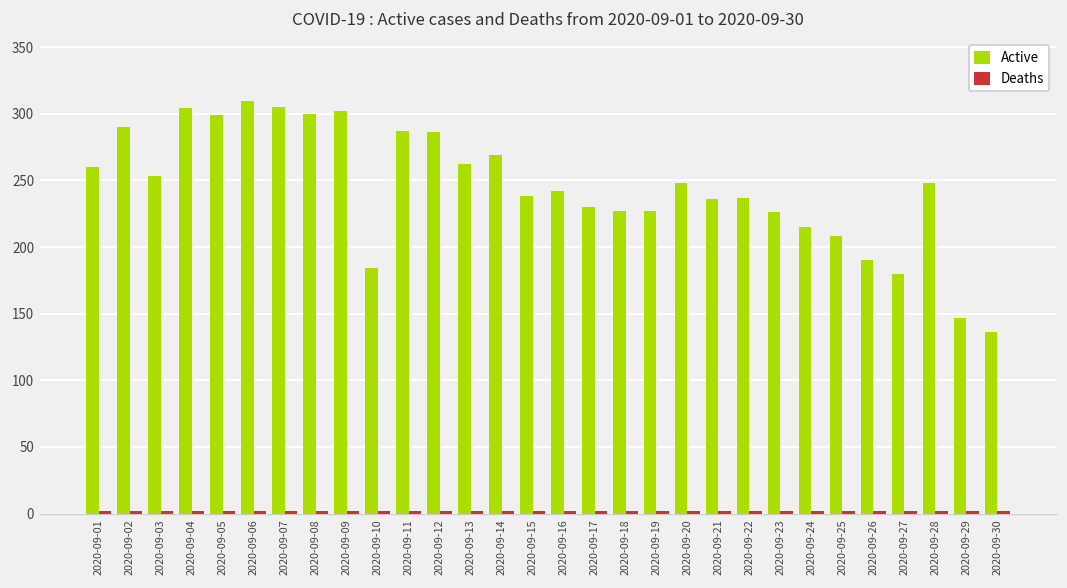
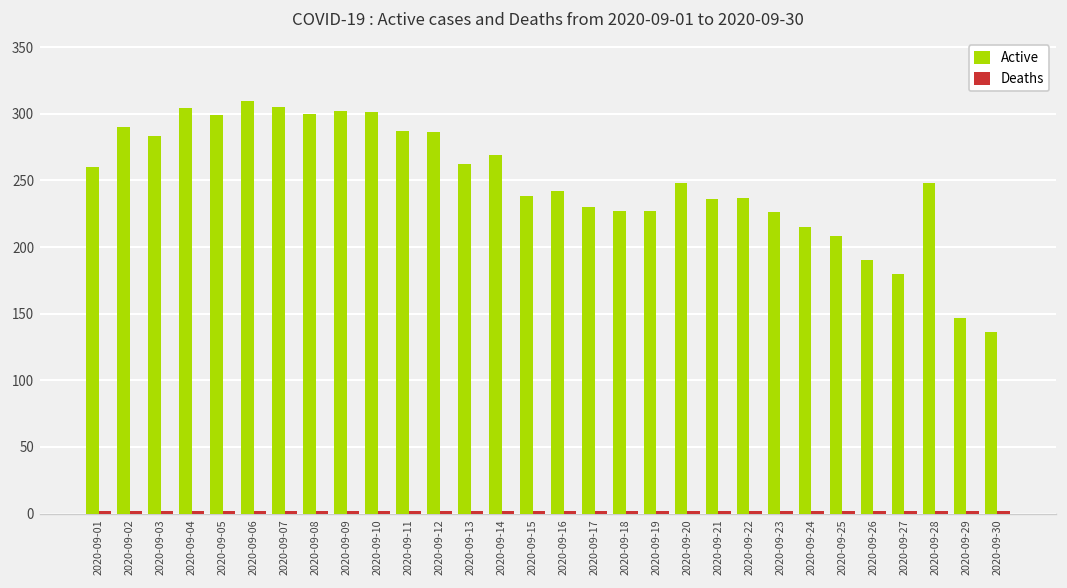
Active, 2020-09-03: 253 -> 283
Active, 2020-09-10: 184 -> 301
